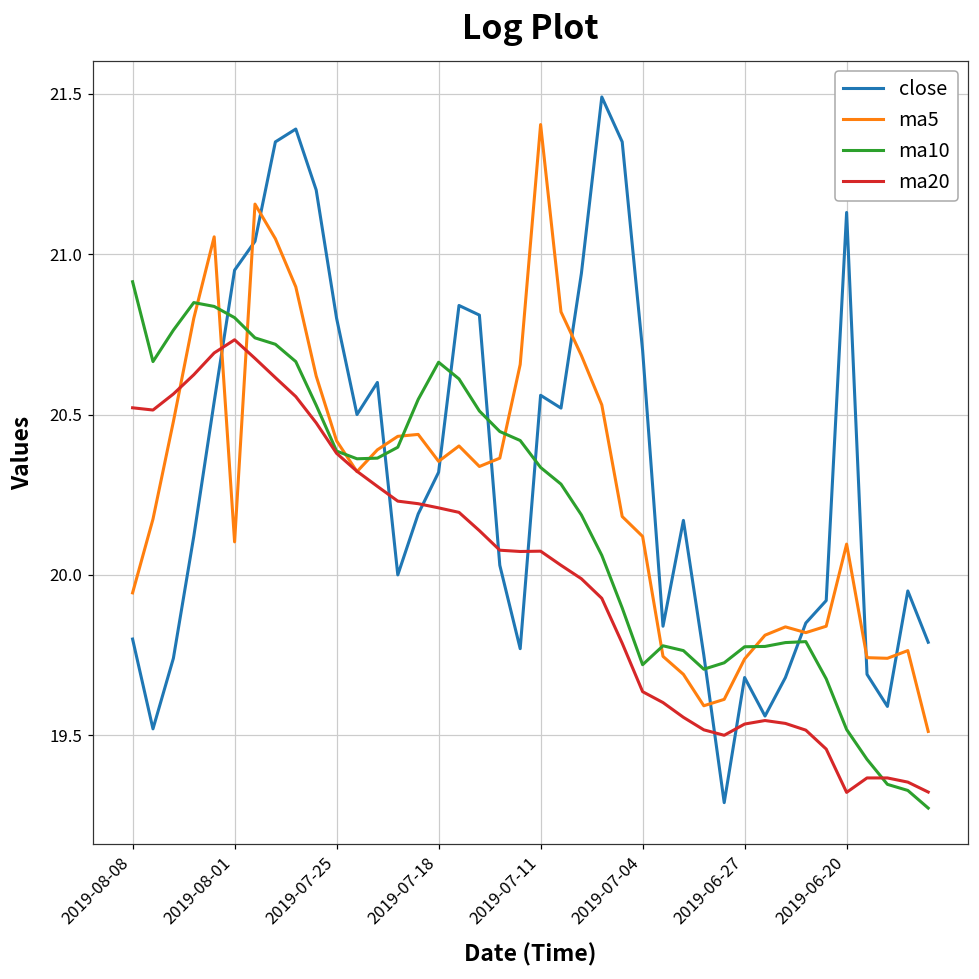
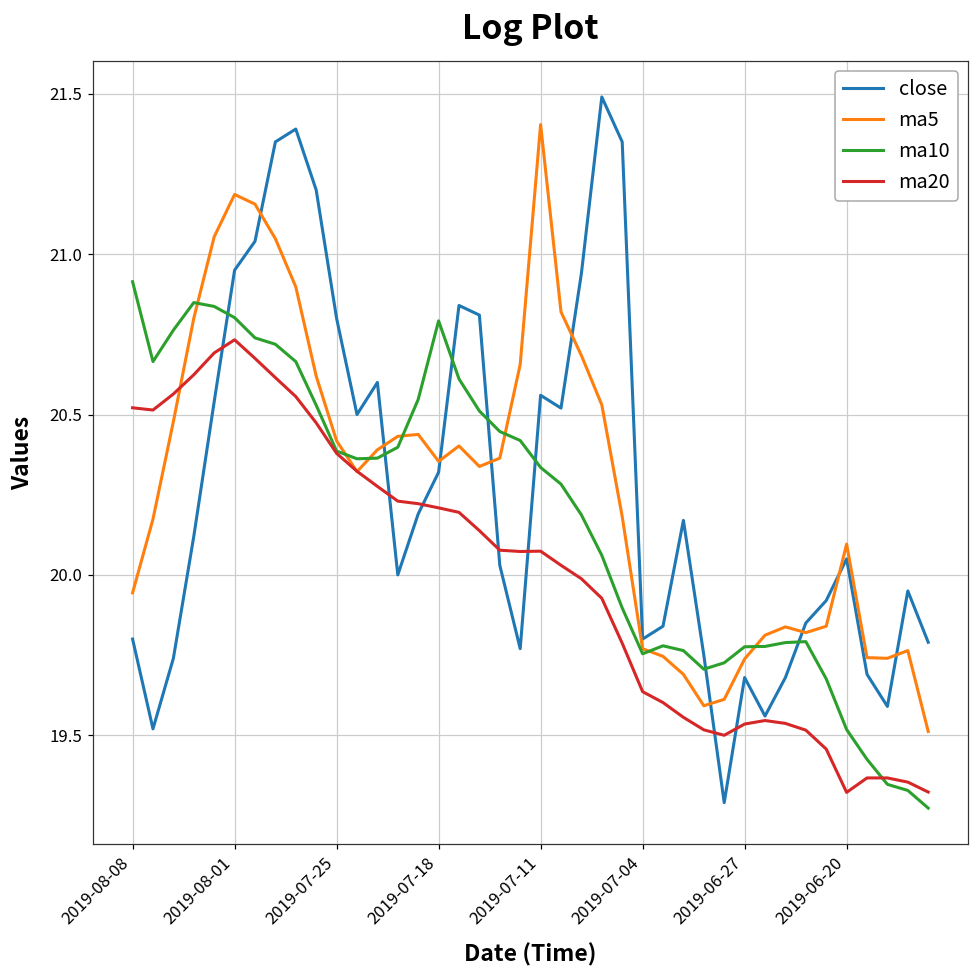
ma5, 2019-08-01: 20.10 -> 21.19
ma10, 2019-07-18: 20.66 -> 20.79
close, 2019-07-04: 20.7 -> 19.8
ma5, 2019-07-04: 20.12 -> 19.77
ma10, 2019-07-04: 19.72 -> 19.75
close, 2019-06-20: 21.13 -> 20.05
